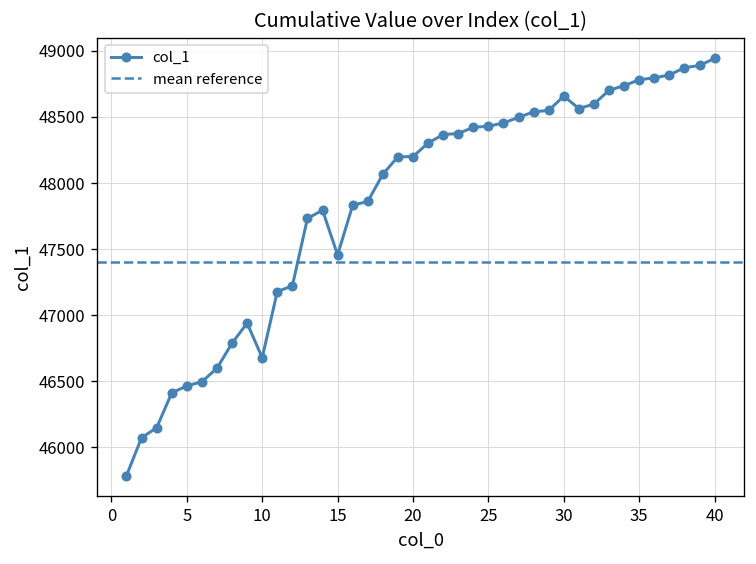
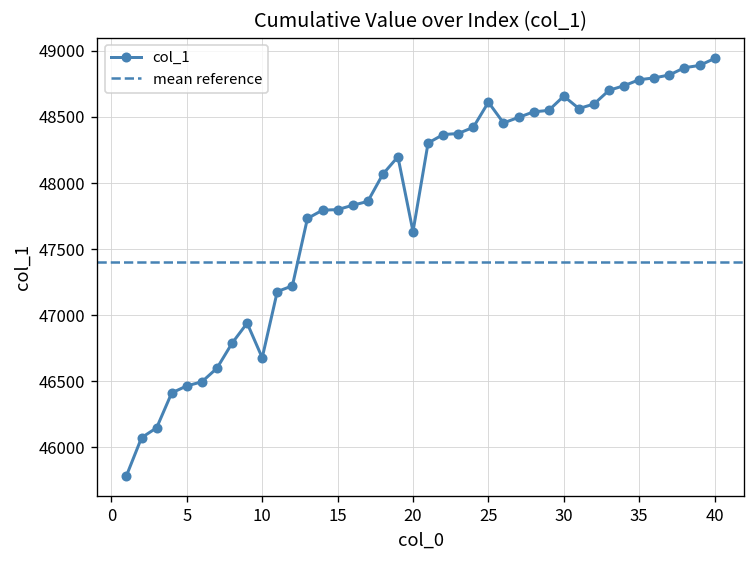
15: 47460 -> 47800
20: 48200 -> 47630
25: 48430 -> 48610
